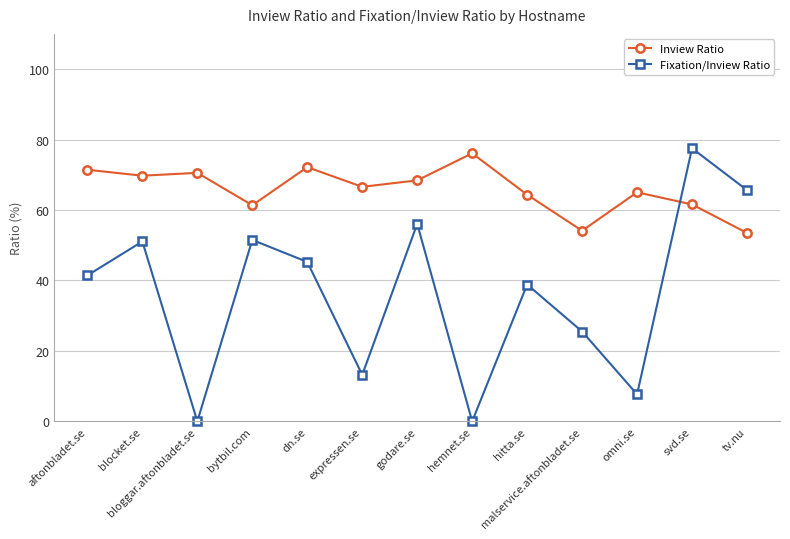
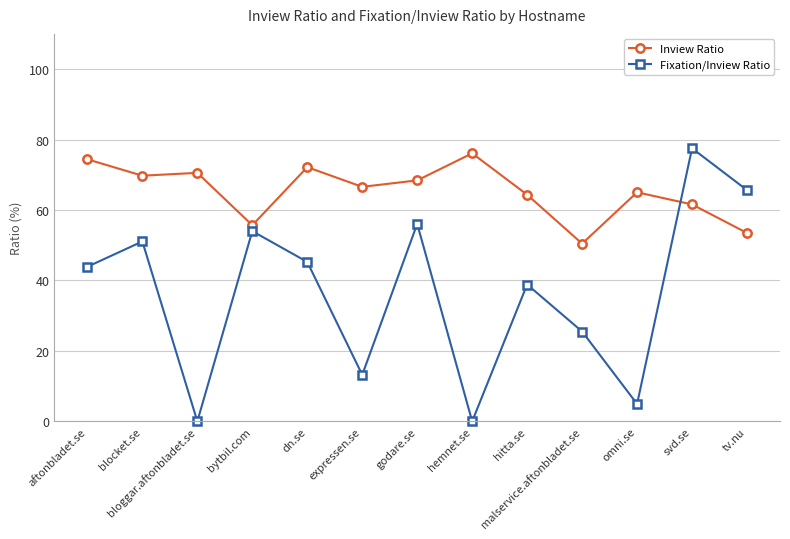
Inview Ratio, aftonbladet.se: 71 -> 74
Fixation/Inview Ratio, aftonbladet.se: 41 -> 44
Inview Ratio, bytbil.com: 61 -> 56
Fixation/Inview Ratio, bytbil.com: 52 -> 54
Inview Ratio, malservice.aftonbladet.se: 54 -> 50
Fixation/Inview Ratio, omni.se: 8 -> 5
